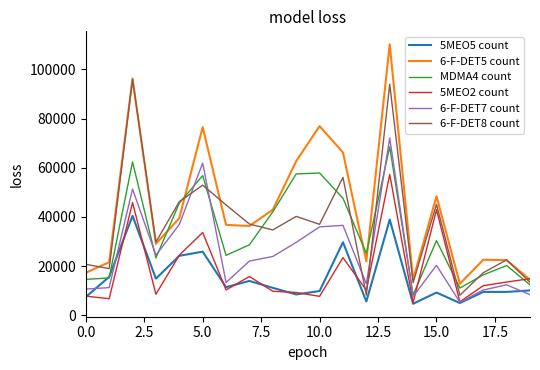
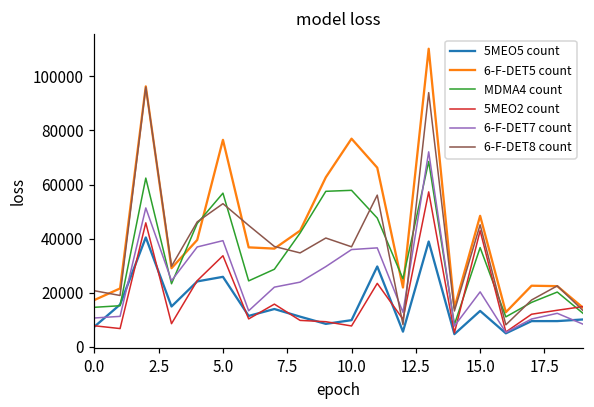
6-F-DET7 count, 5.0: 62000 -> 39000
5MEO5 count, 15.0: 9000 -> 13000
MDMA4 count, 15.0: 30000 -> 37000
